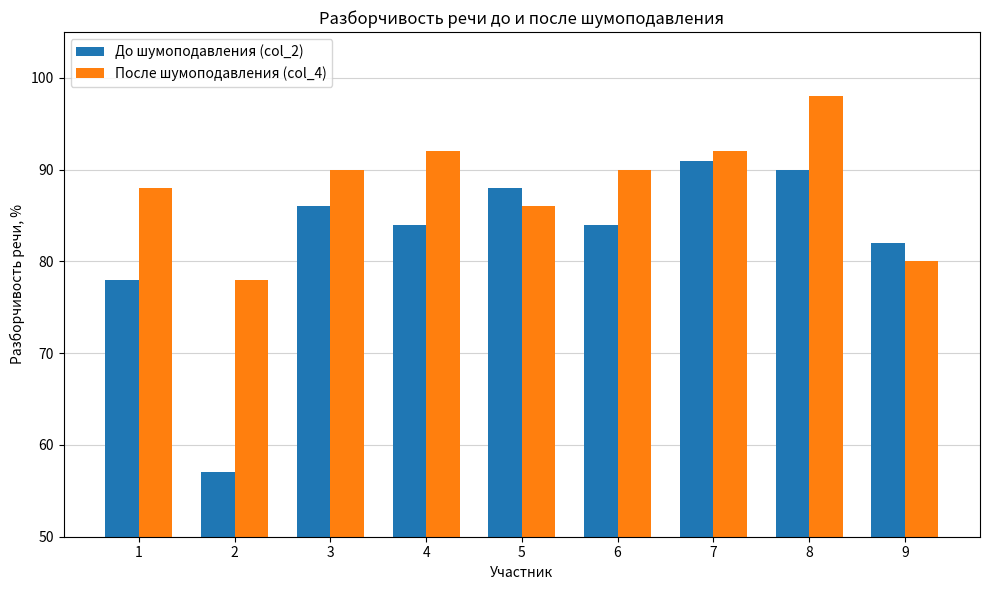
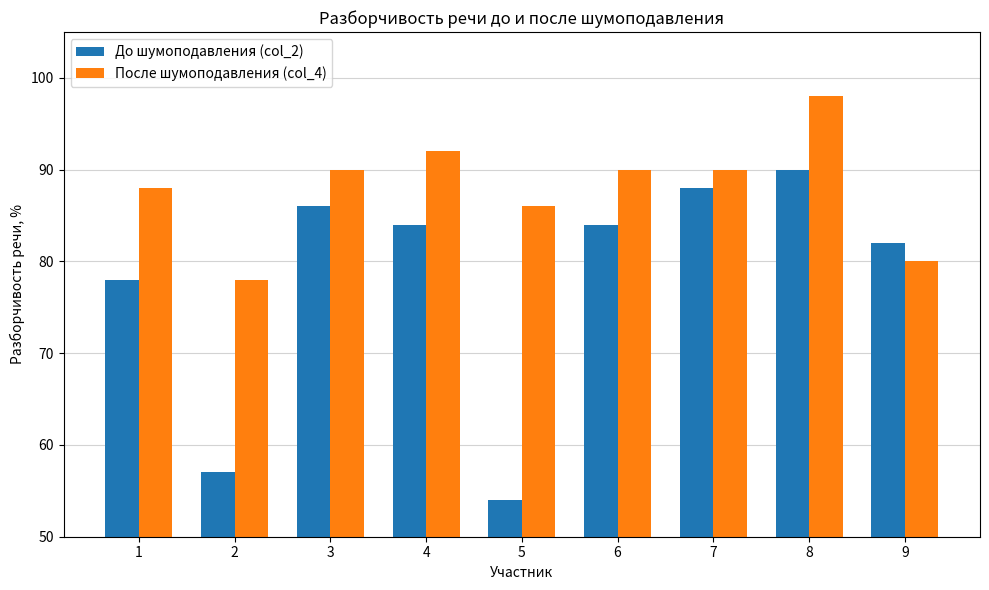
До шумоподавления (col_2), 5: 88 -> 54
До шумоподавления (col_2), 7: 91 -> 88
После шумоподавления (col_4), 7: 92 -> 90
